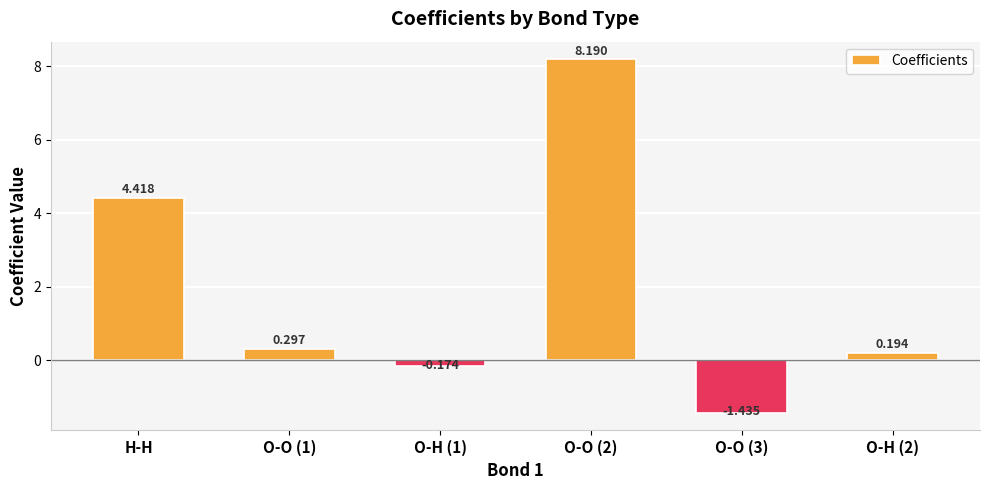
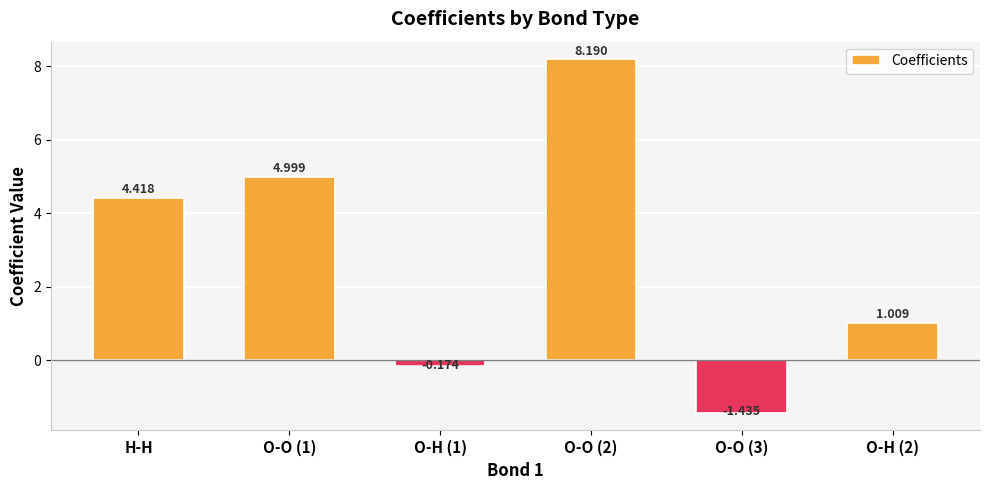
O-O (1): 0.297 -> 4.999
O-H (2): 0.194 -> 1.009
